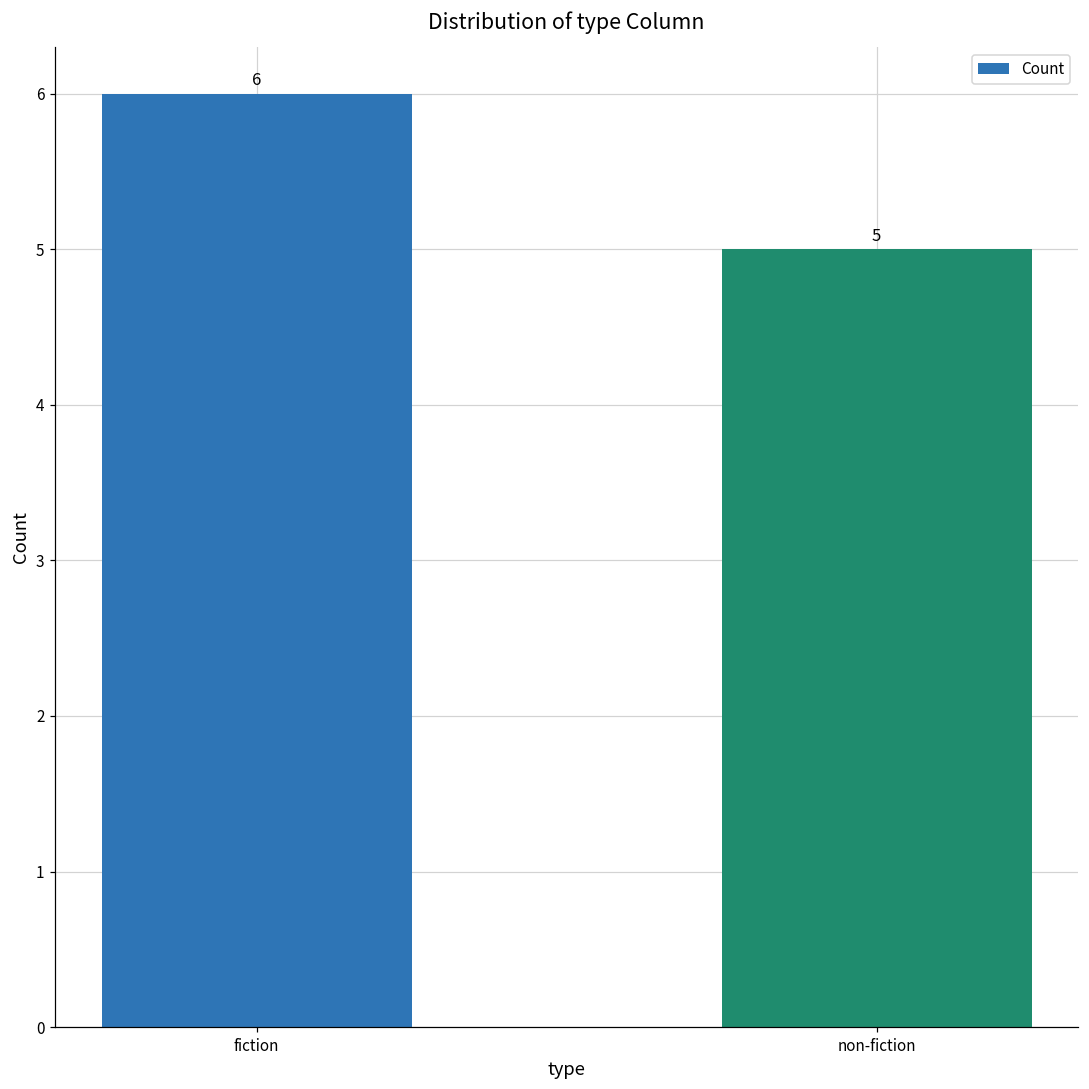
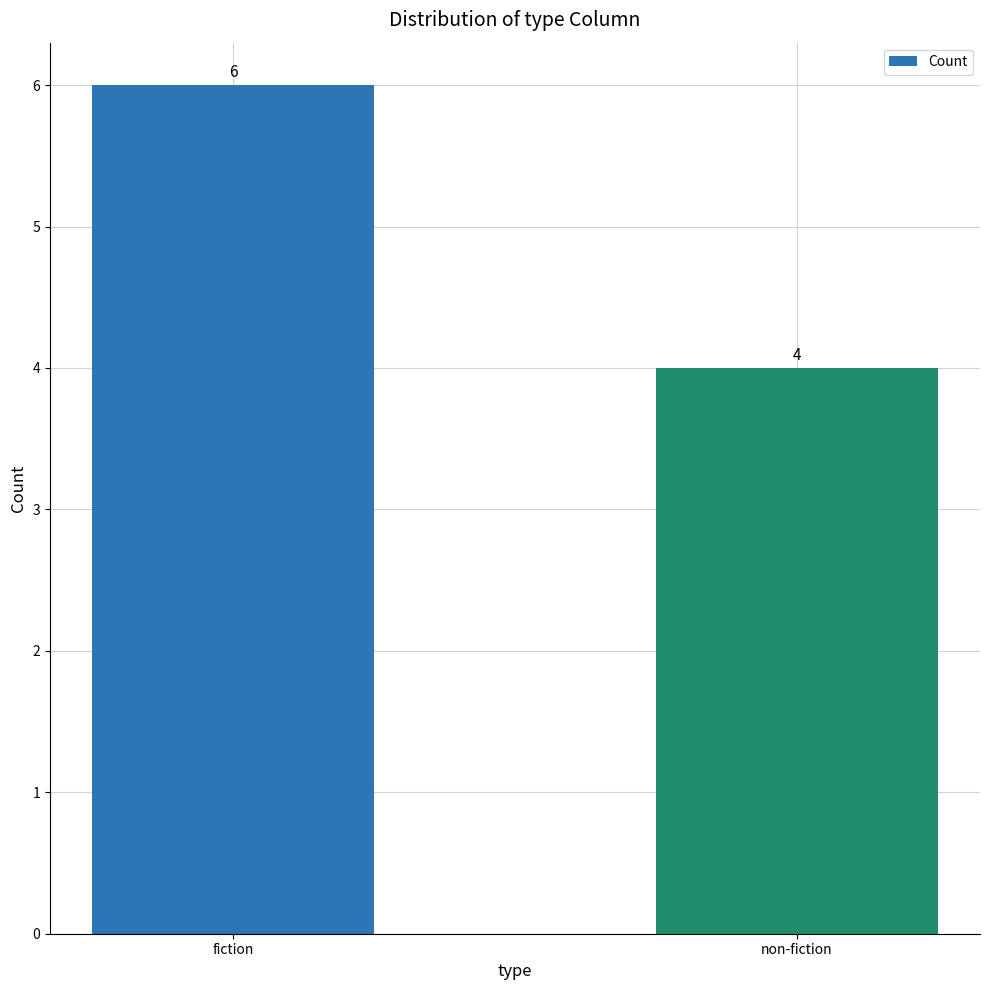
non-fiction: 5 -> 4
